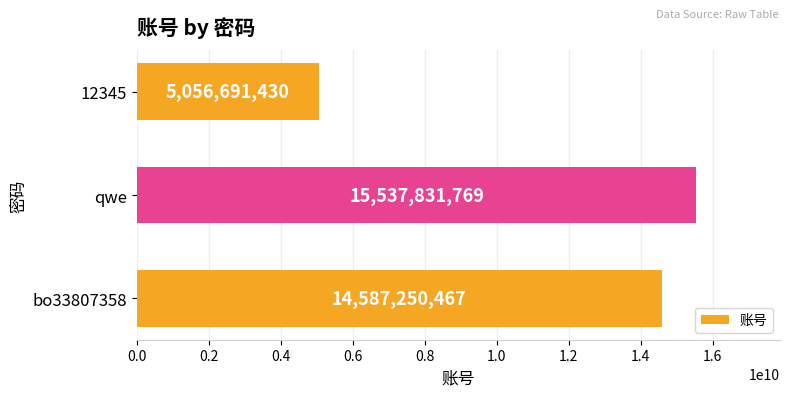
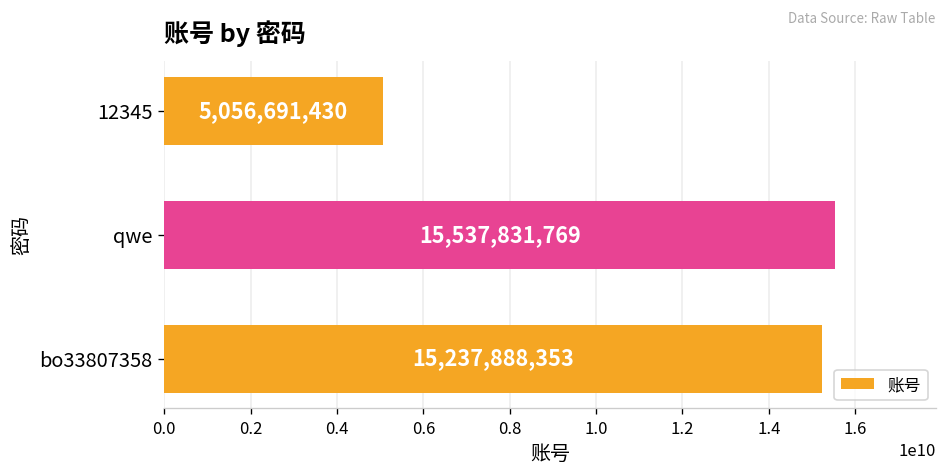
bo33807358: 14,587,250,467 -> 15,237,888,353
